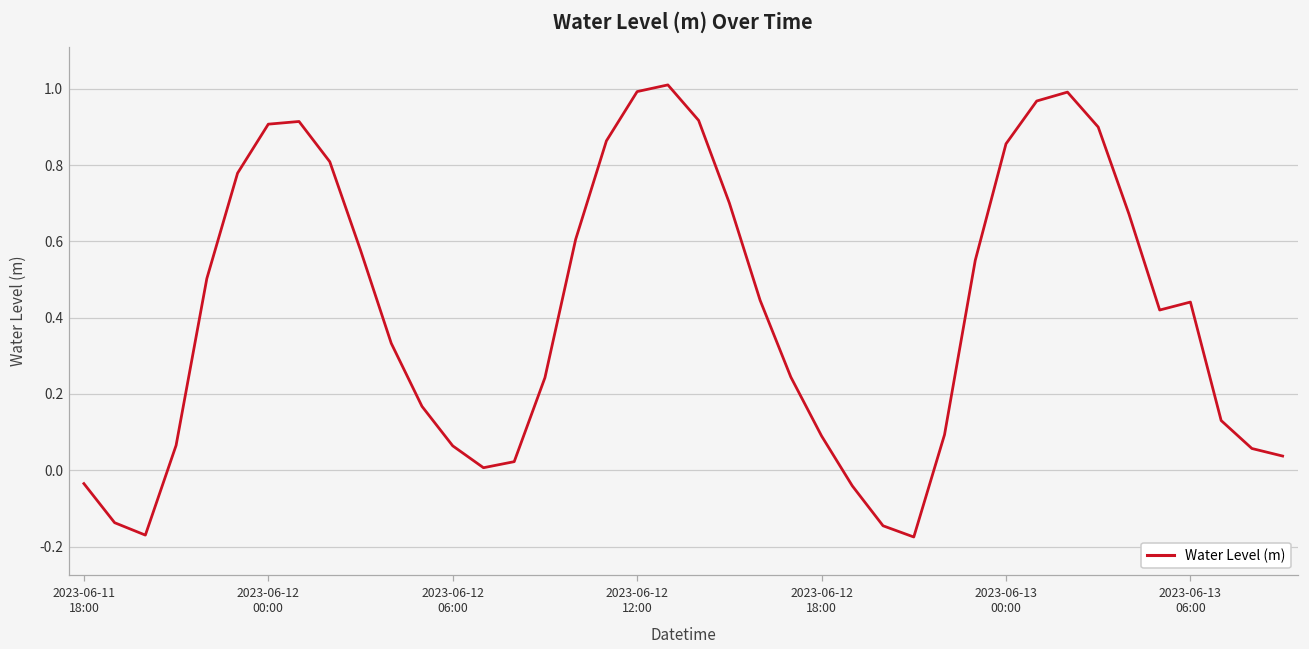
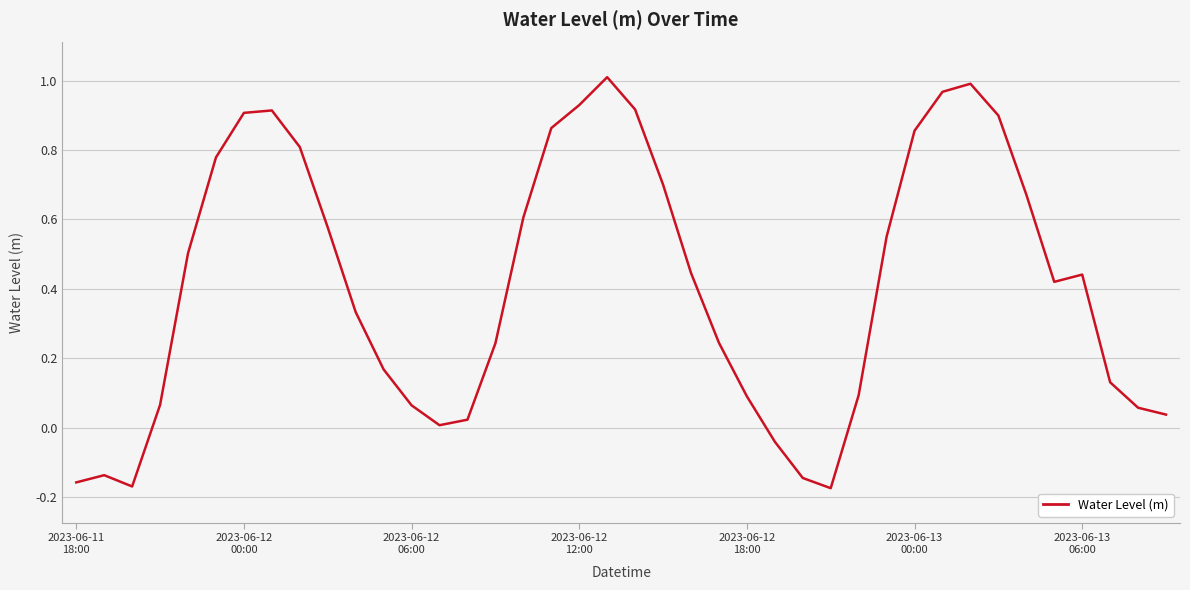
2023-06-11 18:00: -0.03 -> -0.16
2023-06-12 12:00: 0.99 -> 0.93
